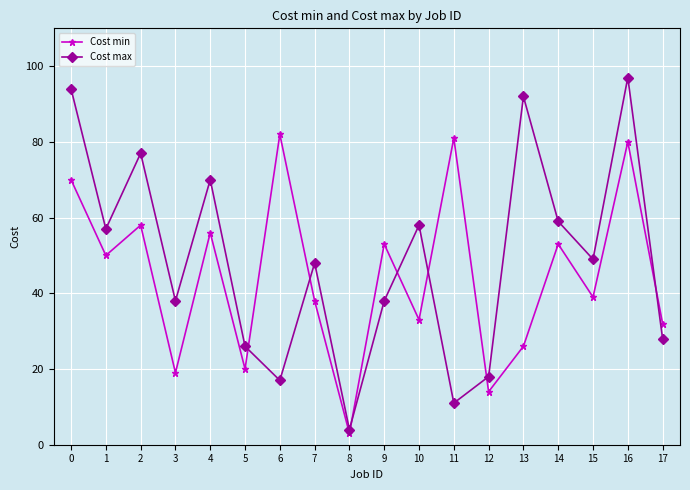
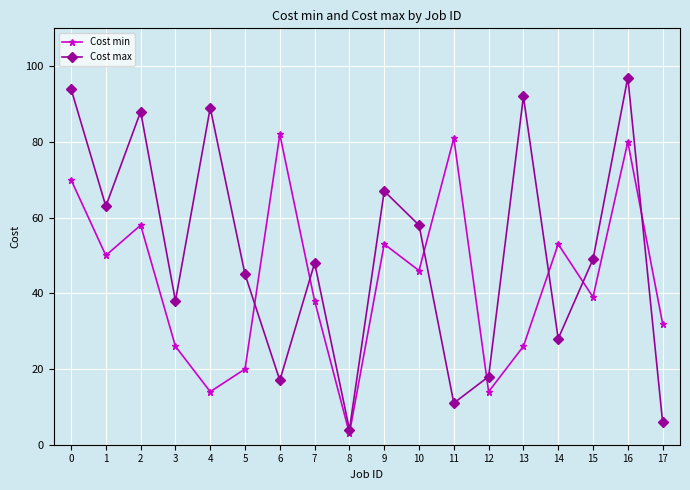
Cost max, 1: 57 -> 63
Cost max, 2: 77 -> 88
Cost min, 3: 19 -> 26
Cost min, 4: 56 -> 14
Cost max, 4: 70 -> 89
Cost max, 5: 26 -> 45
Cost max, 9: 38 -> 67
Cost min, 10: 33 -> 46
Cost max, 14: 59 -> 28
Cost max, 17: 28 -> 6
